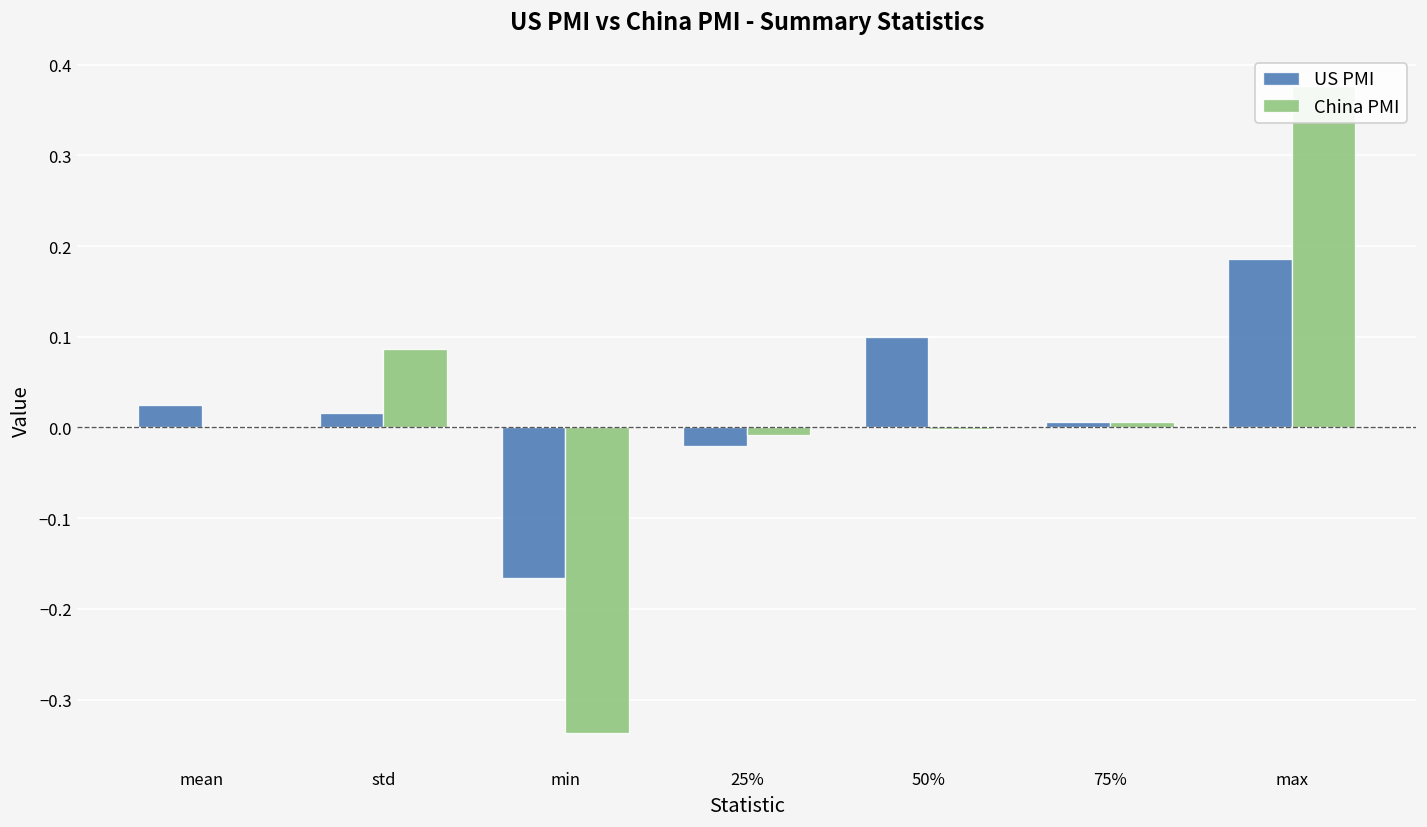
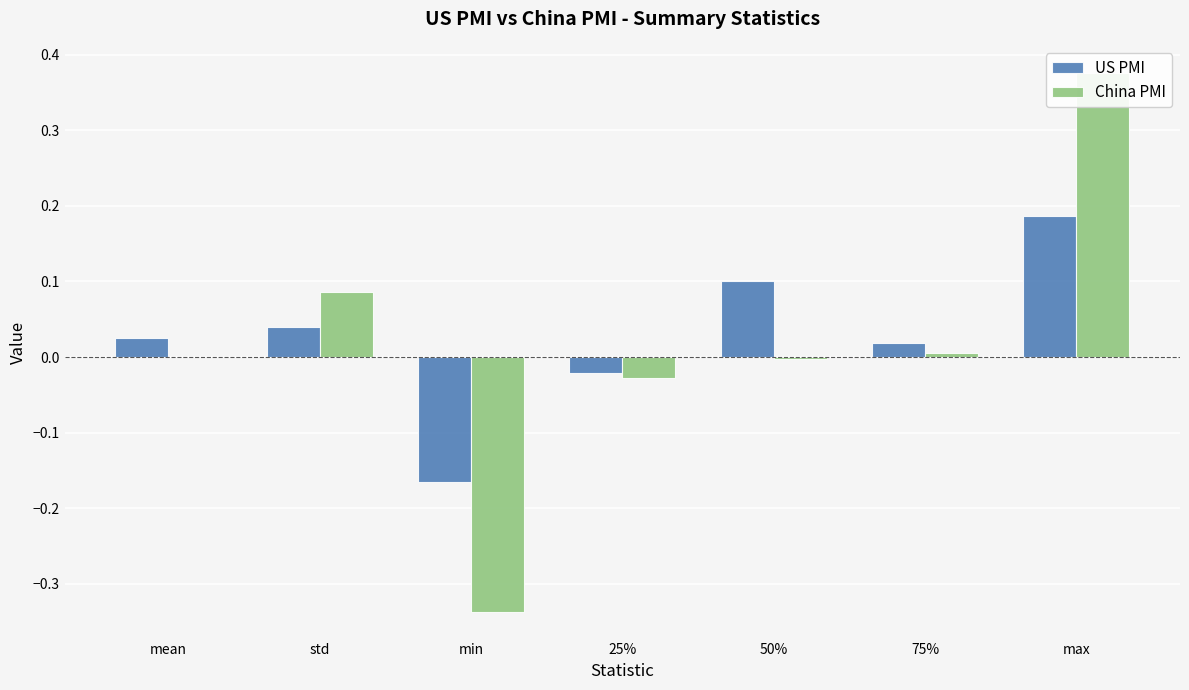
US PMI, std: 0.02 -> 0.04
China PMI, 25%: -0.01 -> -0.03
US PMI, 75%: 0.01 -> 0.02
